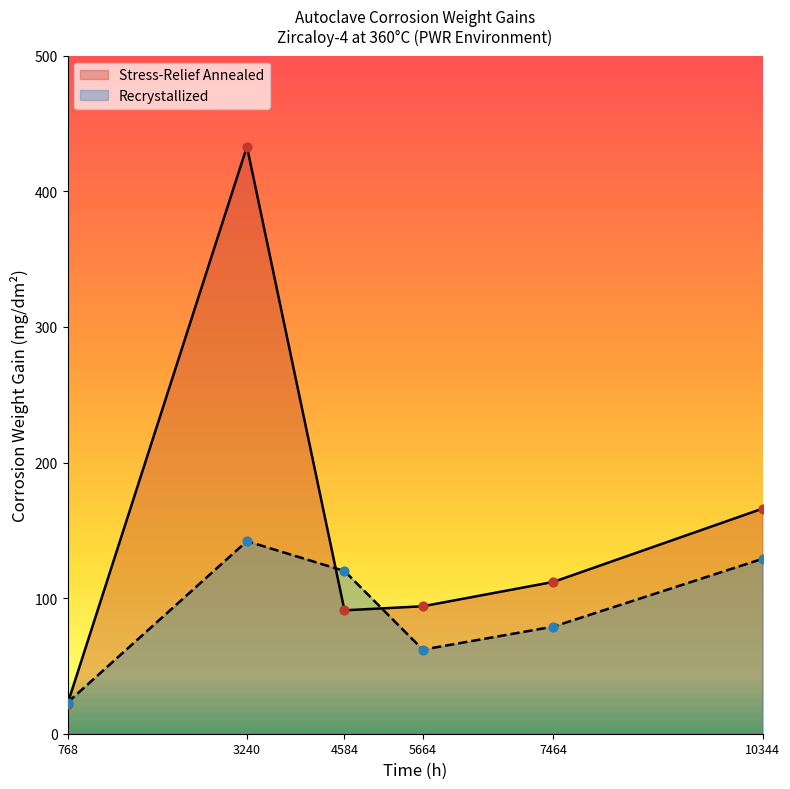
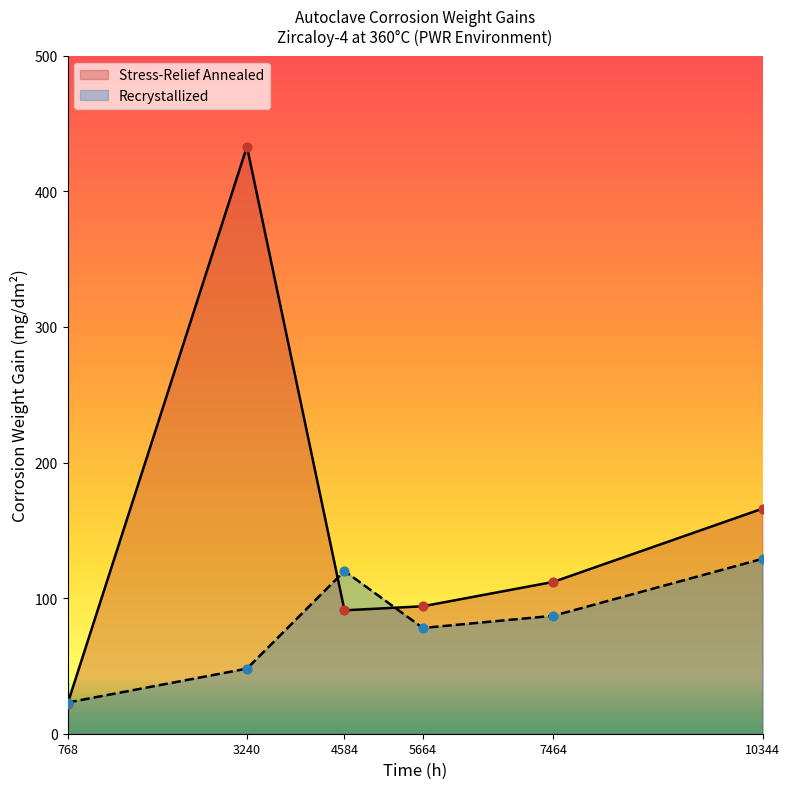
Recrystallized, 3240: 142 -> 48
Recrystallized, 5664: 62 -> 78
Recrystallized, 7464: 79 -> 87
